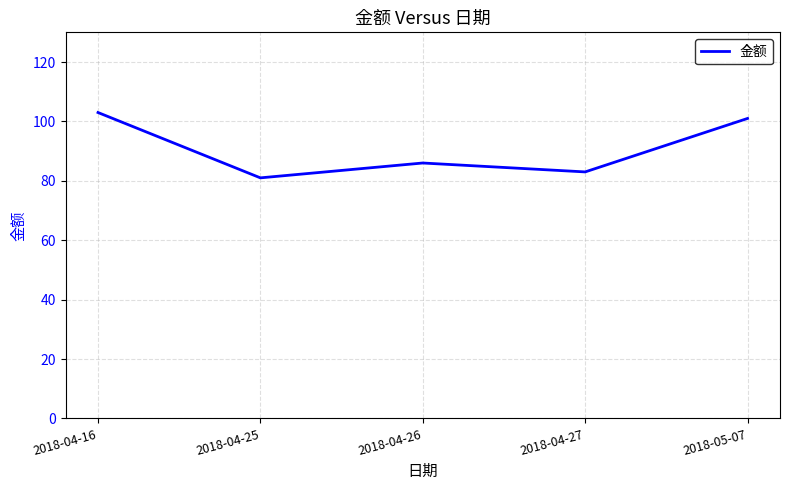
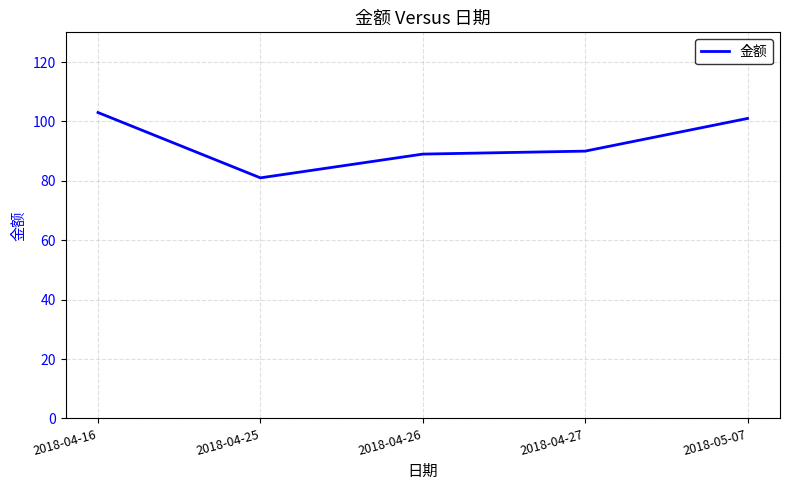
2018-04-26: 86 -> 89
2018-04-27: 83 -> 90
